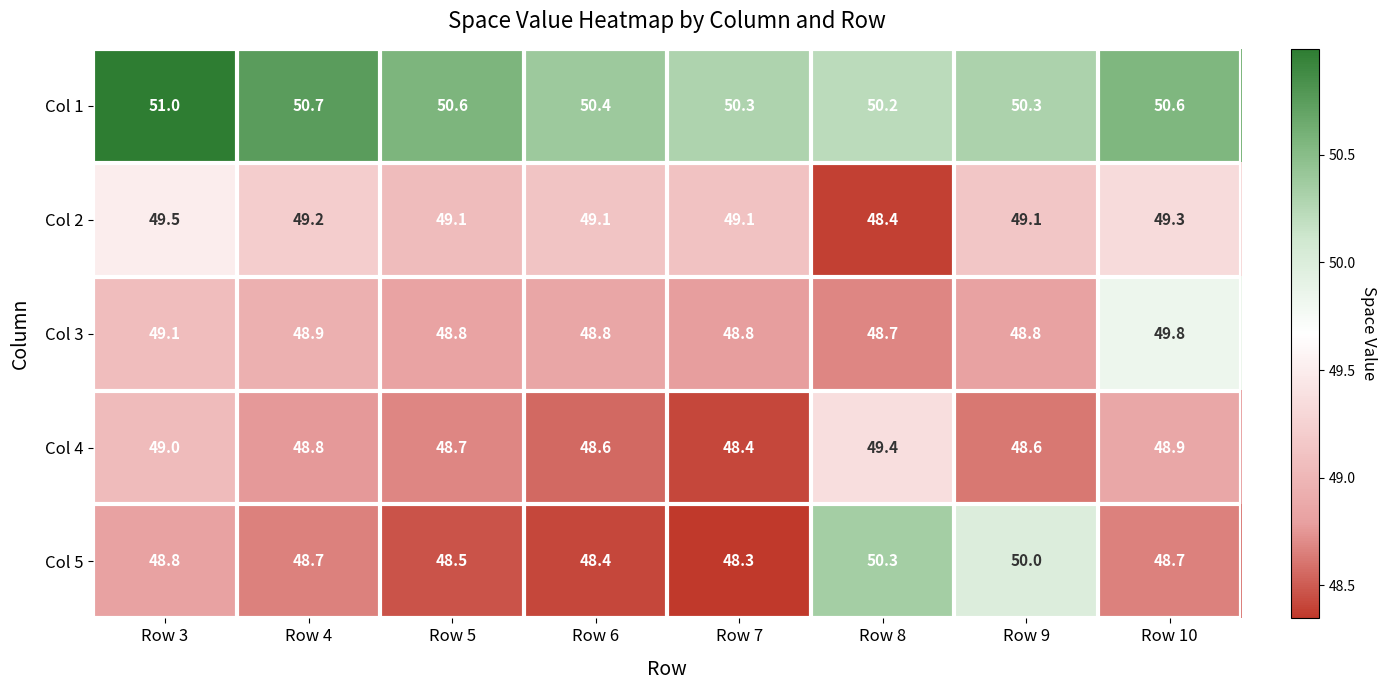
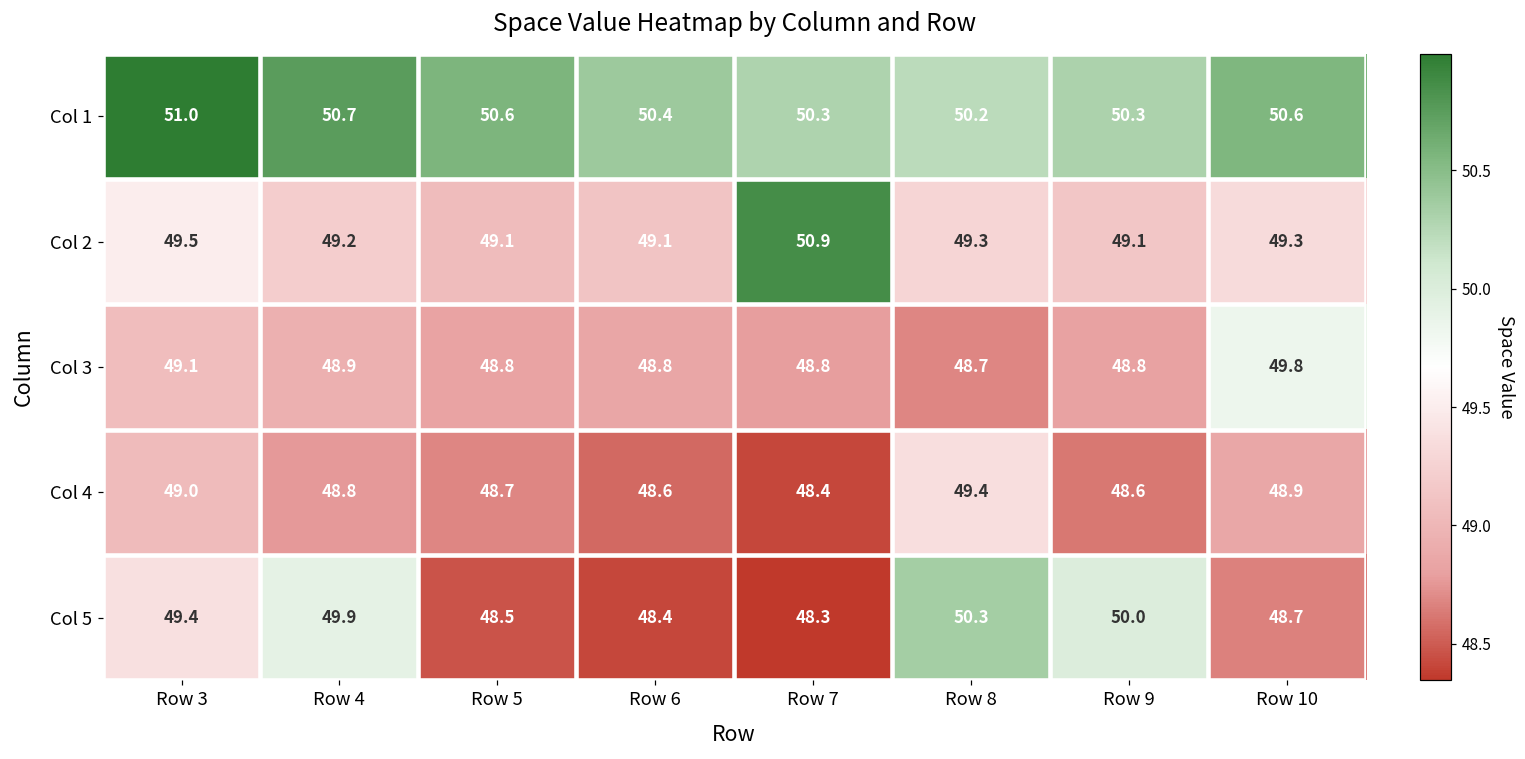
Col 2, Row 7: 49.1 -> 50.9
Col 2, Row 8: 48.4 -> 49.3
Col 5, Row 3: 48.8 -> 49.4
Col 5, Row 4: 48.7 -> 49.9
